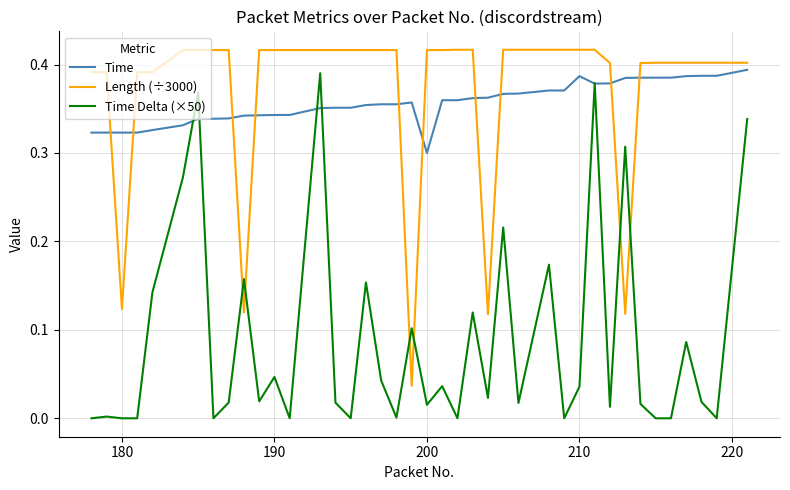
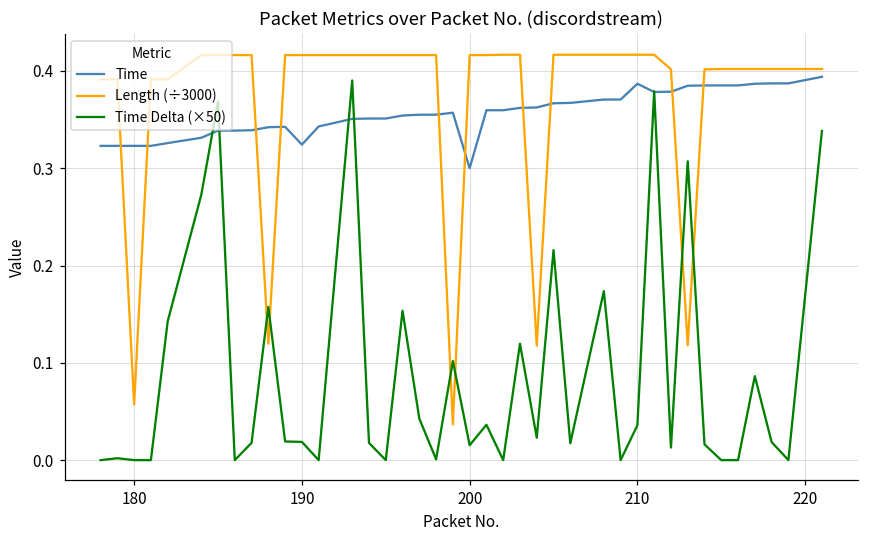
Length (÷3000), 180: 0.12 -> 0.06
Time, 190: 0.34 -> 0.32
Time Delta (×50), 190: 0.05 -> 0.02
